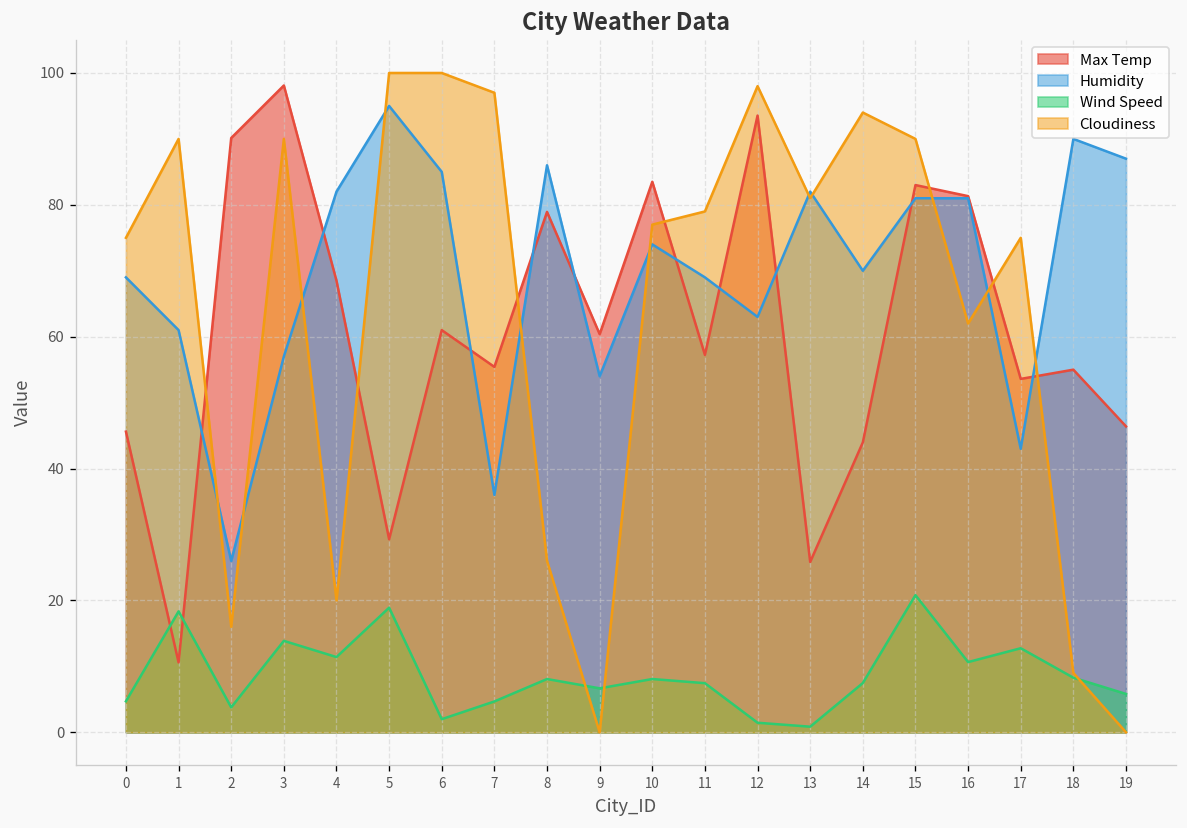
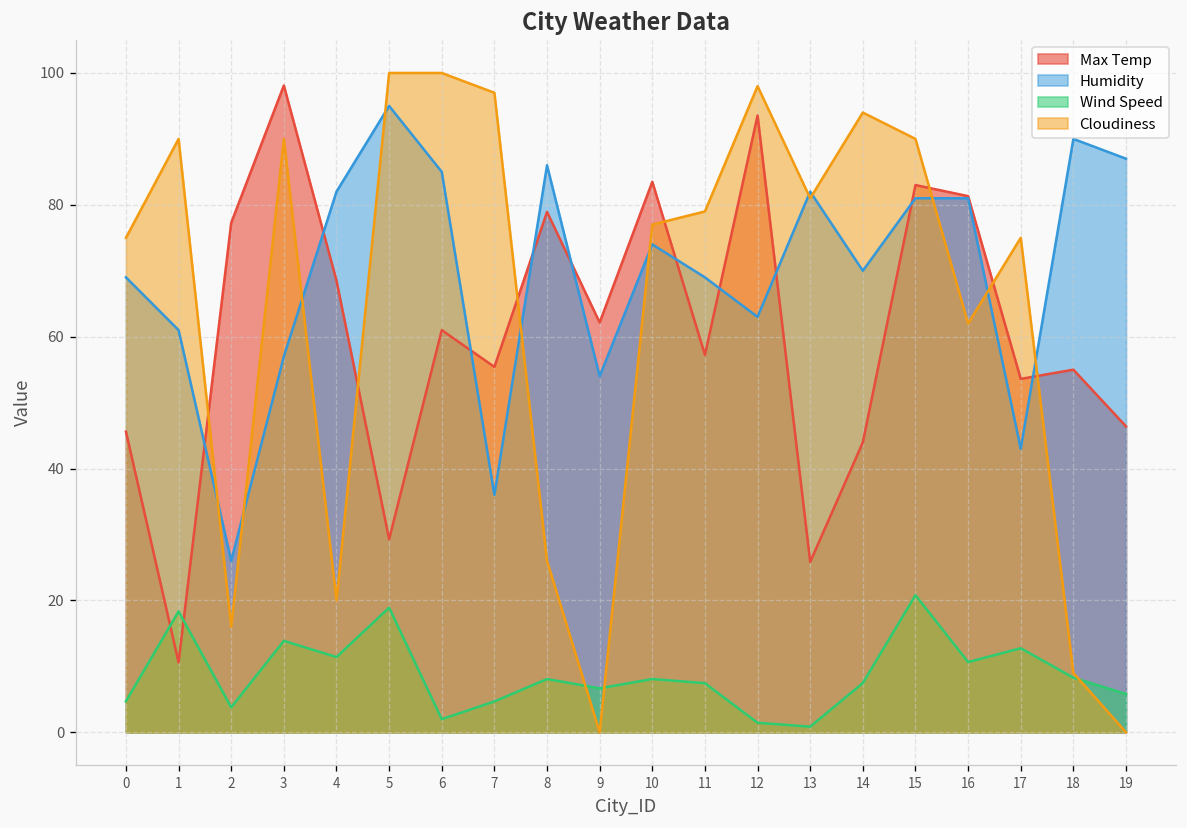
Max Temp, 2: 90 -> 77
Max Temp, 9: 60 -> 62
